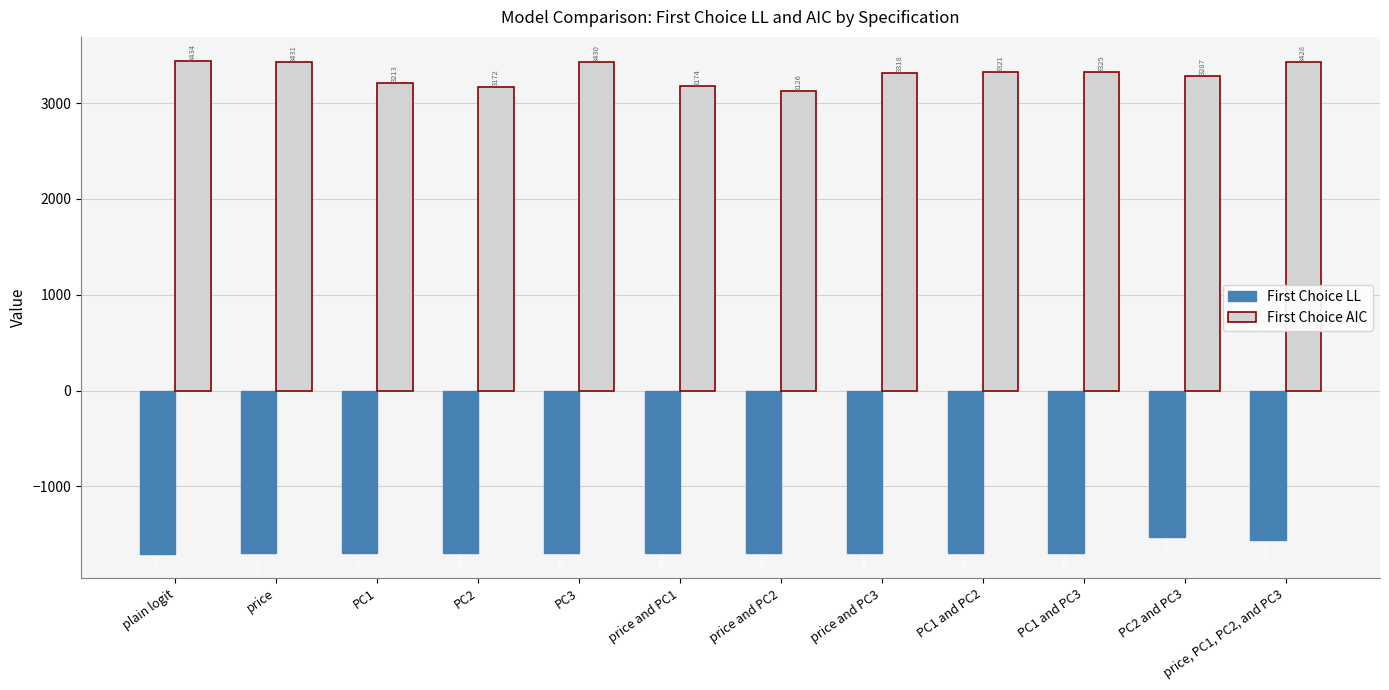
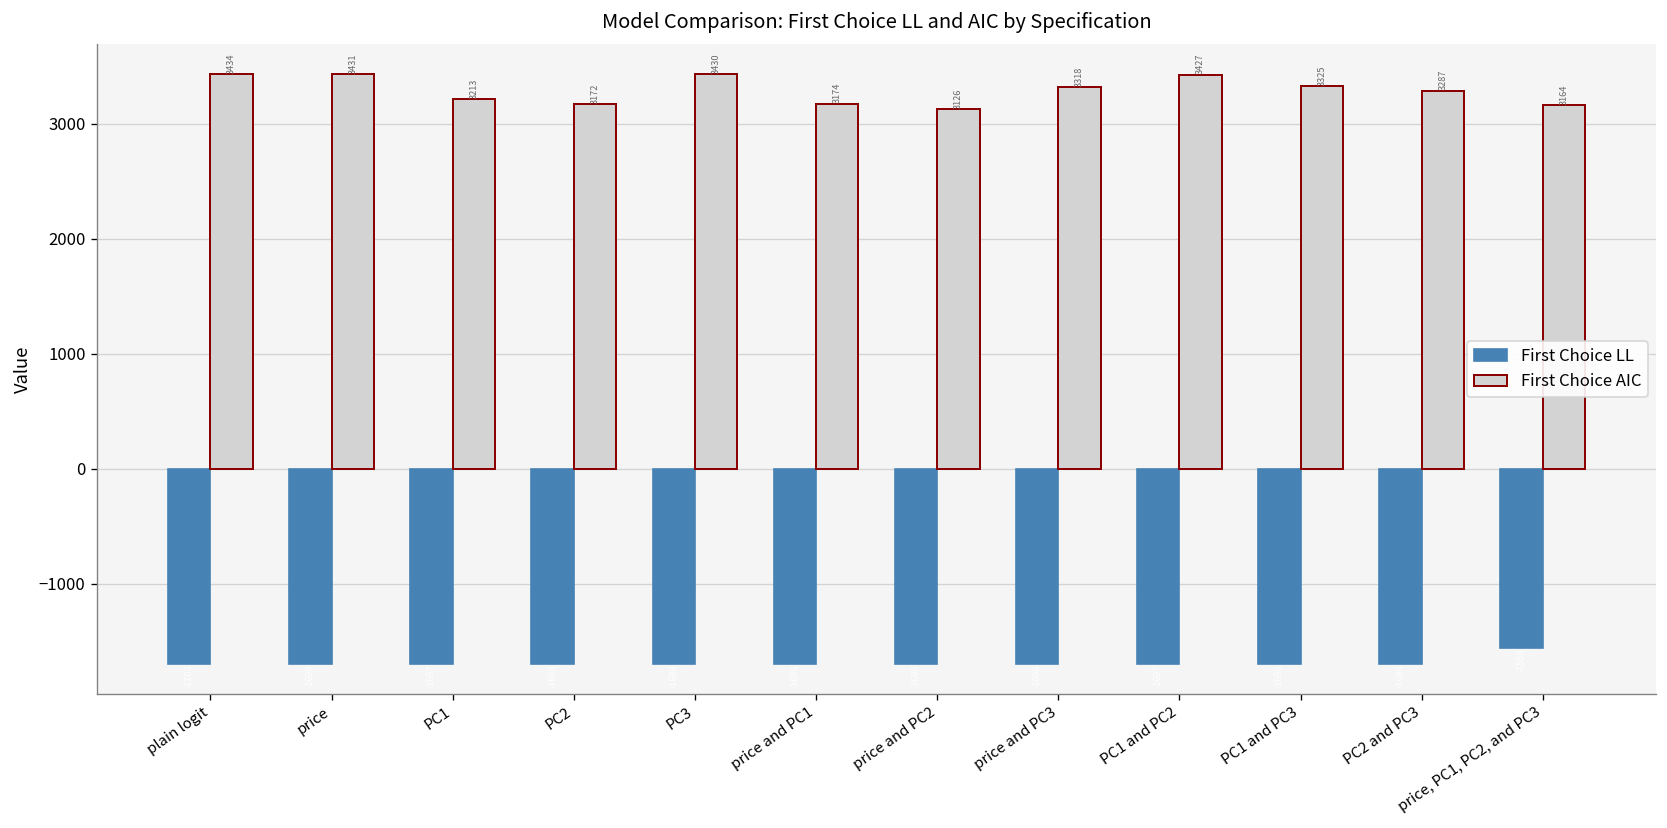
First Choice AIC, PC1 and PC2: 3321 -> 3427
First Choice LL, PC2 and PC3: -1500 -> -1700
First Choice AIC, price, PC1, PC2, and PC3: 3428 -> 3164
